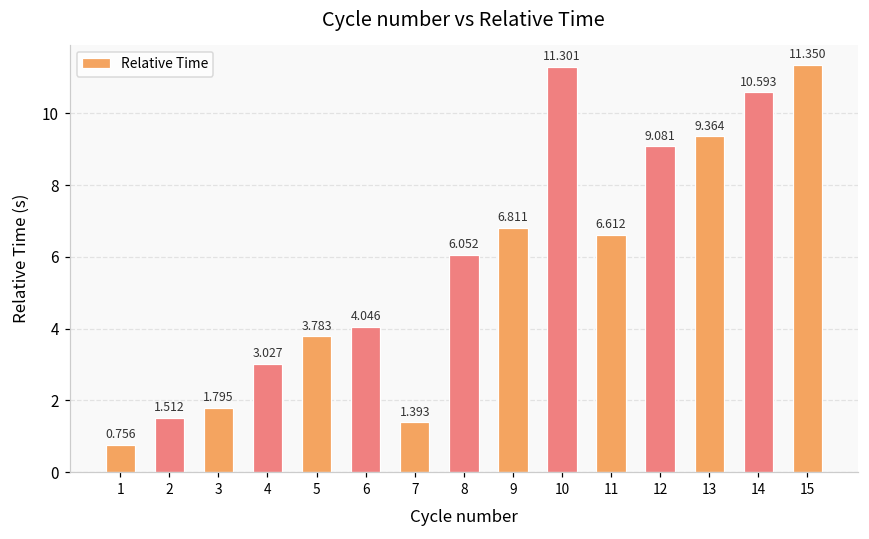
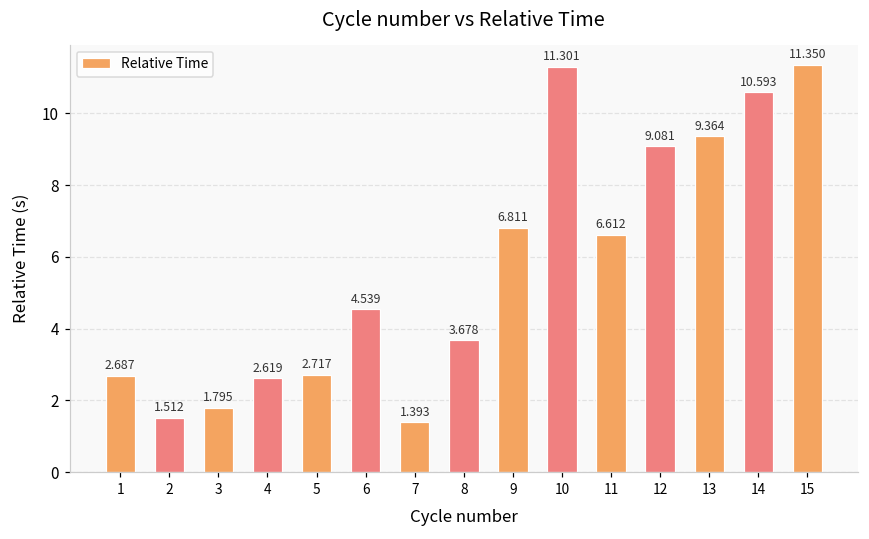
1: 0.756 -> 2.687
4: 3.027 -> 2.619
5: 3.783 -> 2.717
6: 4.046 -> 4.539
8: 6.052 -> 3.678
